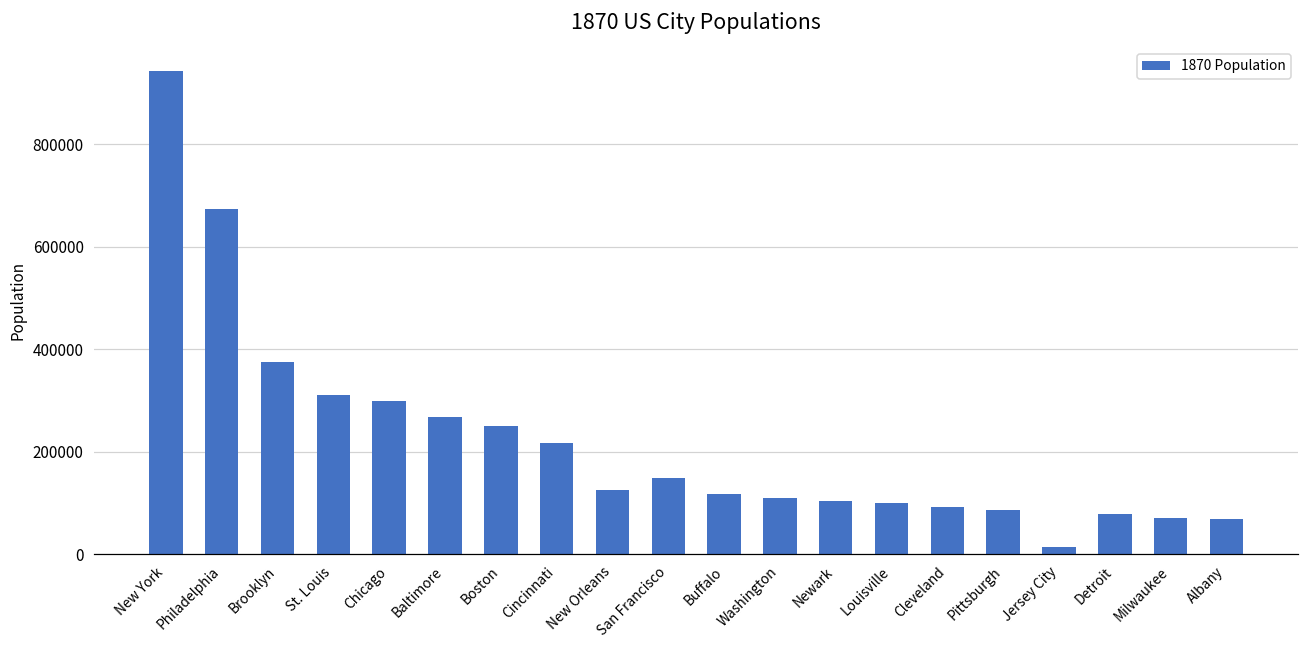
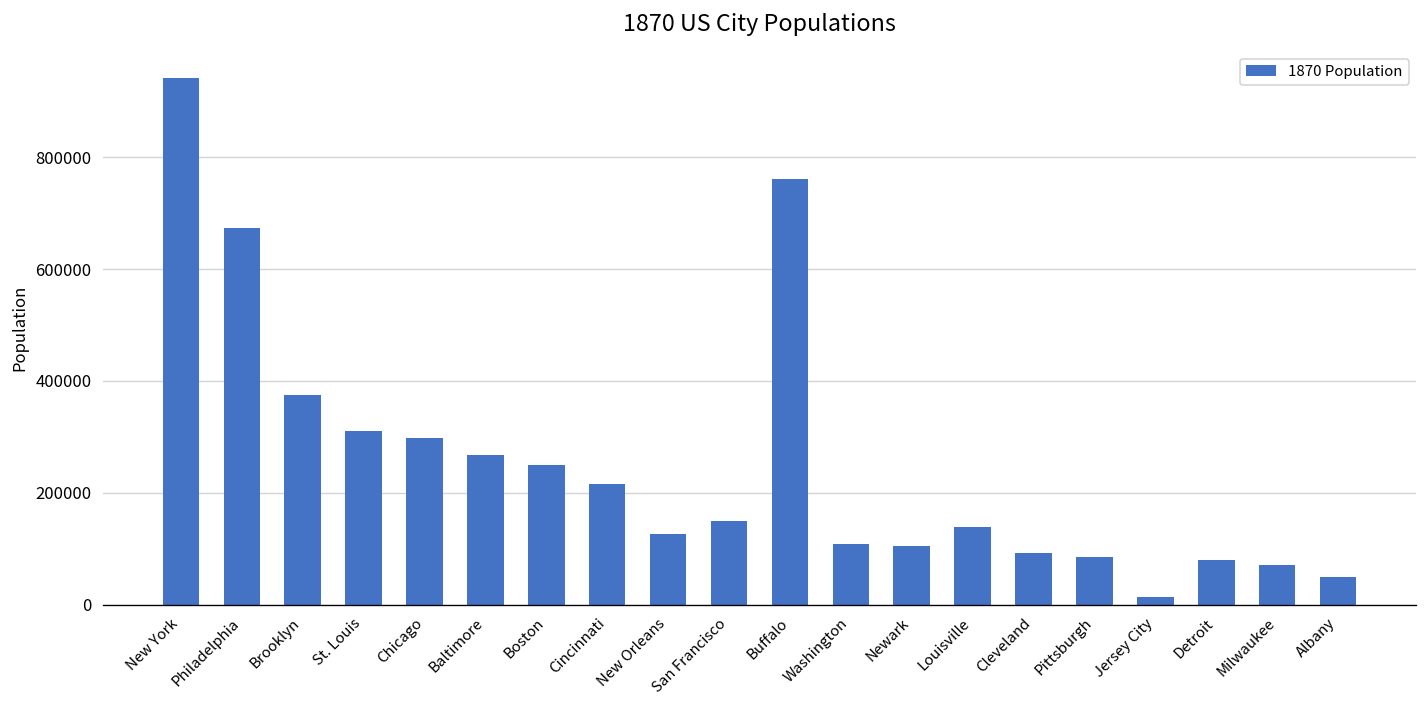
Buffalo: 120000 -> 760000
Louisville: 100000 -> 140000
Albany: 70000 -> 50000
